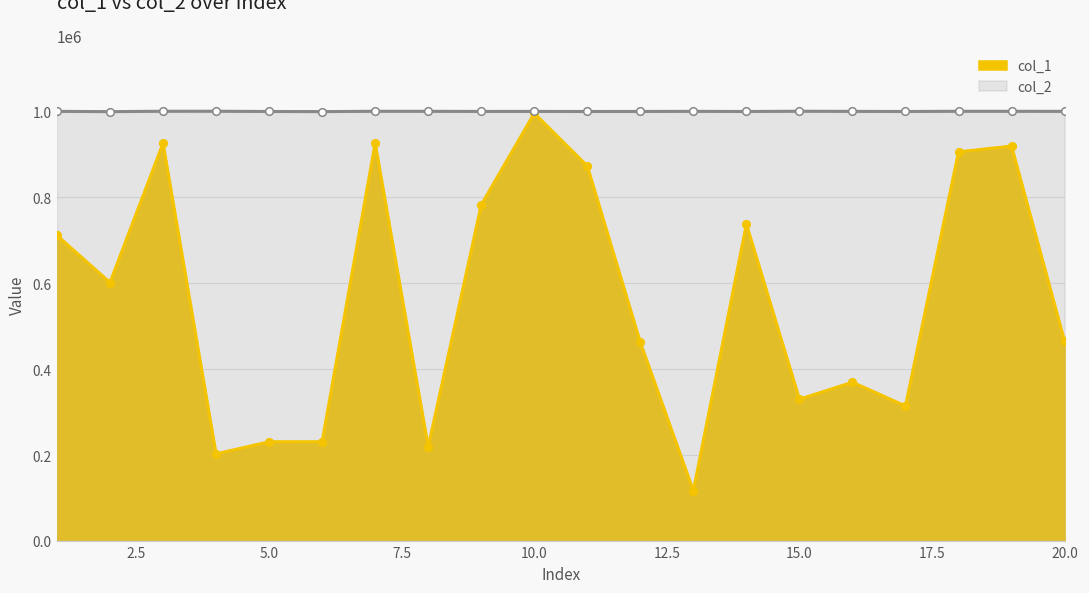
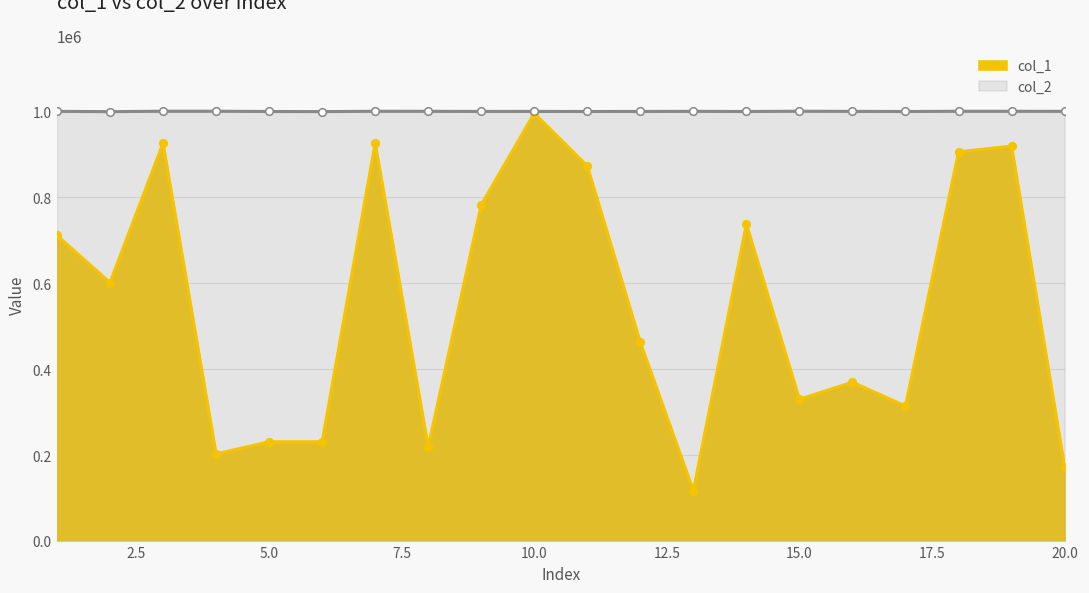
col_1, 20.0: 460000 -> 170000
